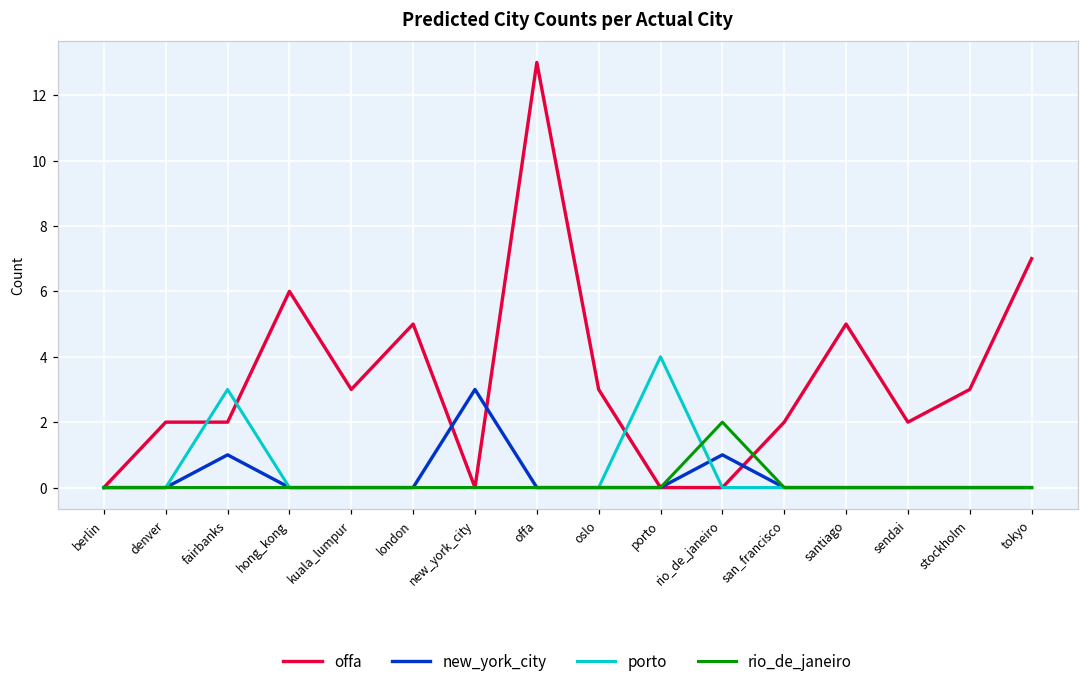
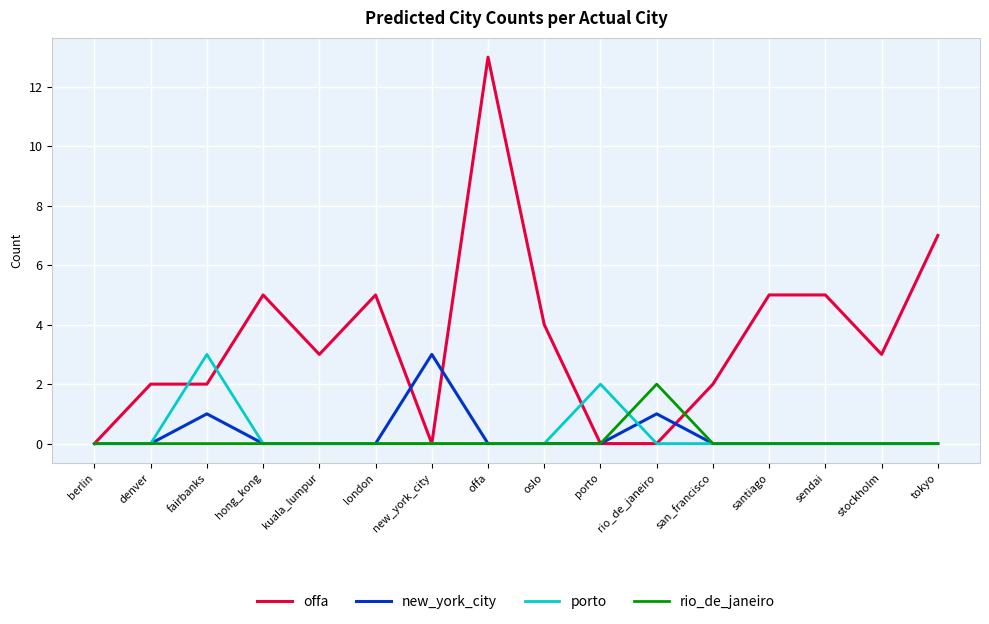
offa, hong_kong: 6 -> 5
offa, oslo: 3 -> 4
porto, porto: 4 -> 2
offa, sendai: 2 -> 5
